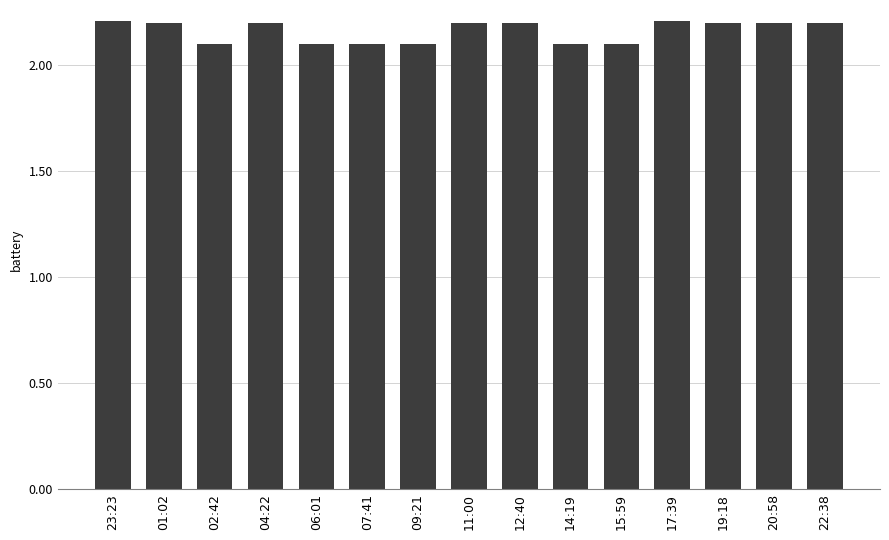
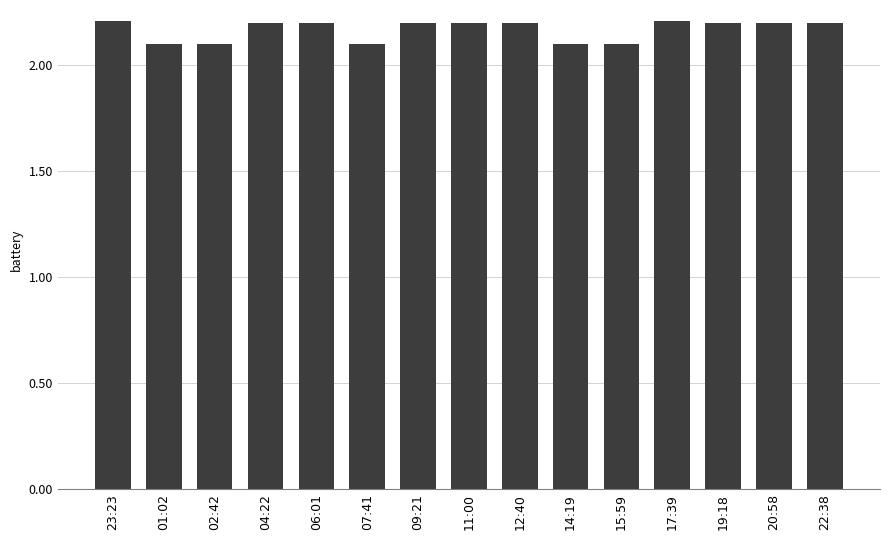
01:02: 2.2 -> 2.1
06:01: 2.1 -> 2.2
09:21: 2.1 -> 2.2
